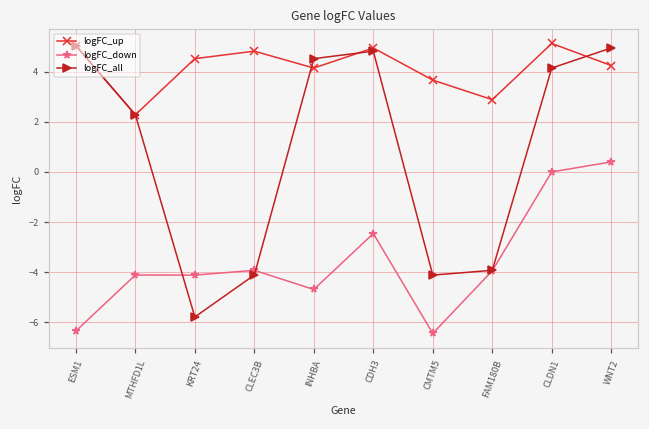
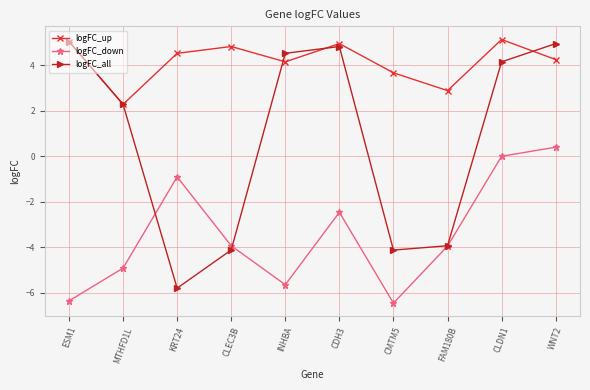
logFC_down, MTHFD1L: -4.1 -> -4.9
logFC_down, KRT24: -4.1 -> -0.9
logFC_down, INHBA: -4.7 -> -5.6
